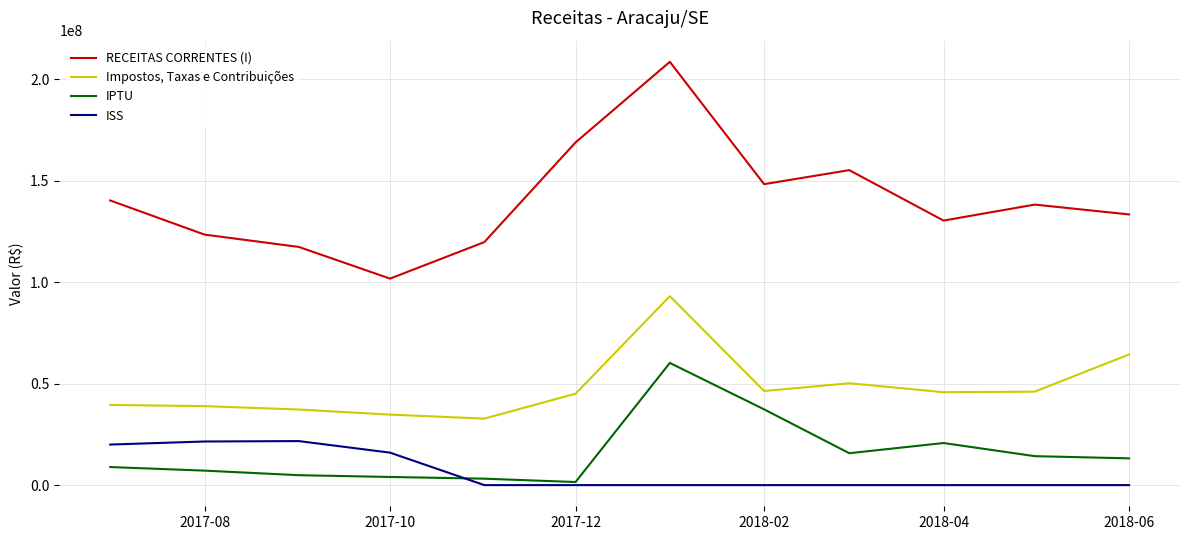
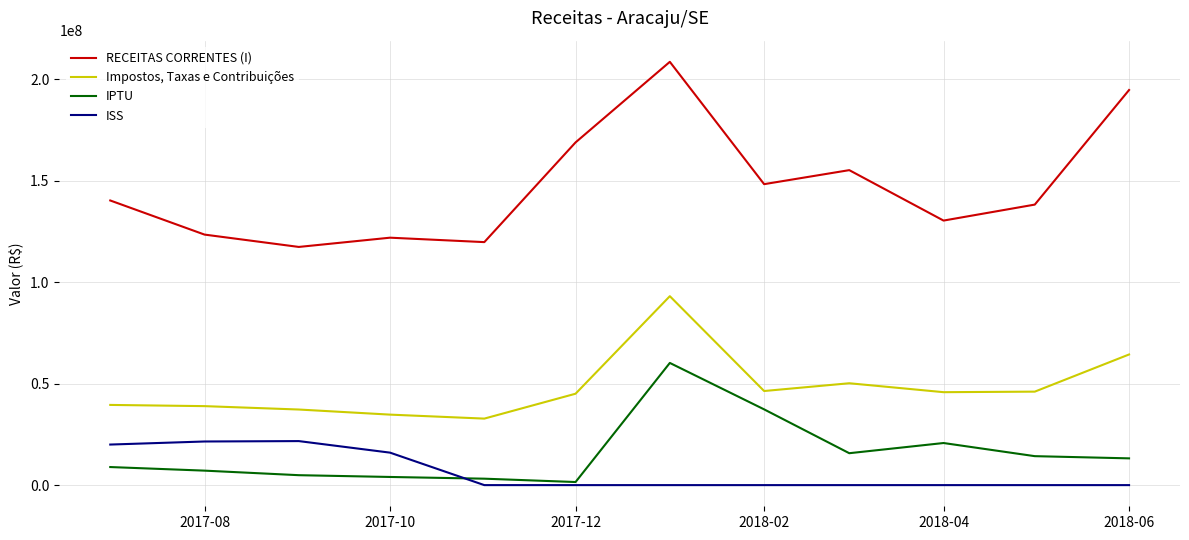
RECEITAS CORRENTES (I), 2017-10: 102000000 -> 122000000
RECEITAS CORRENTES (I), 2018-06: 133000000 -> 195000000
